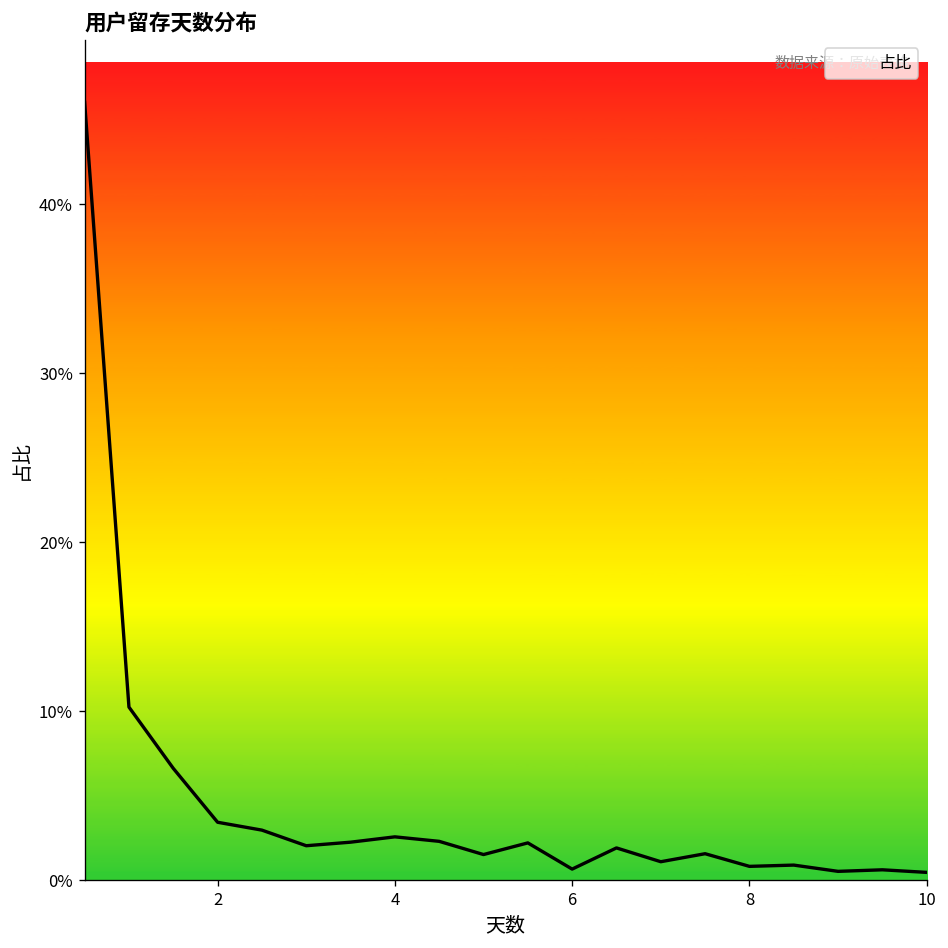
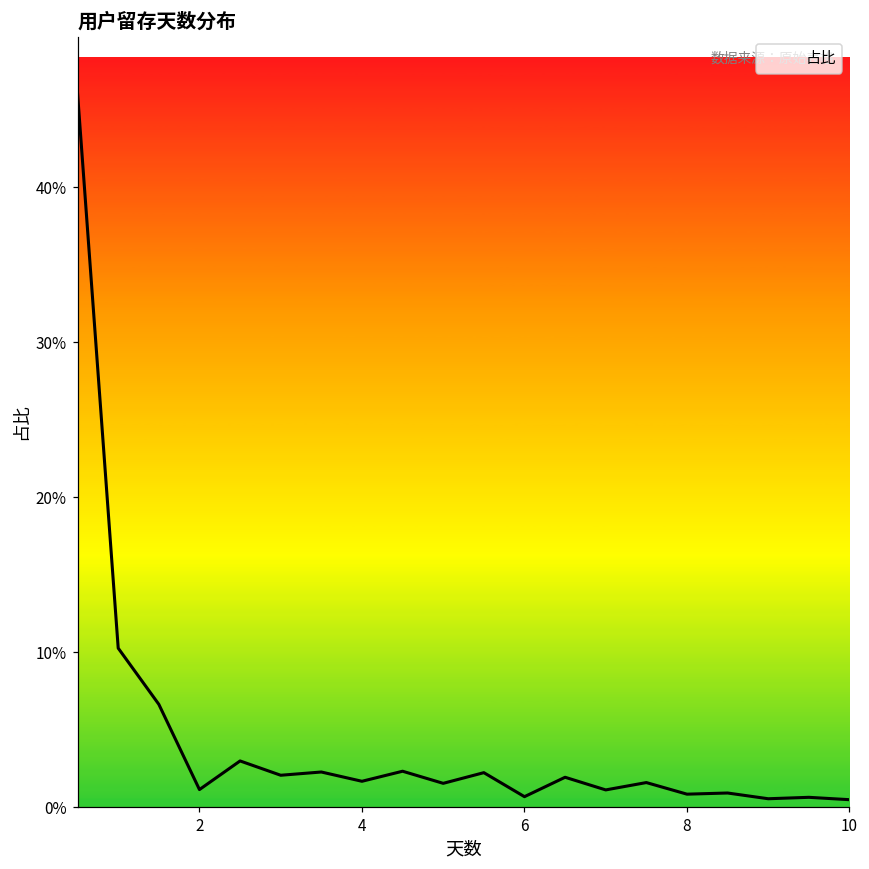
2: 3.4% -> 1.1%
4: 2.6% -> 1.7%
